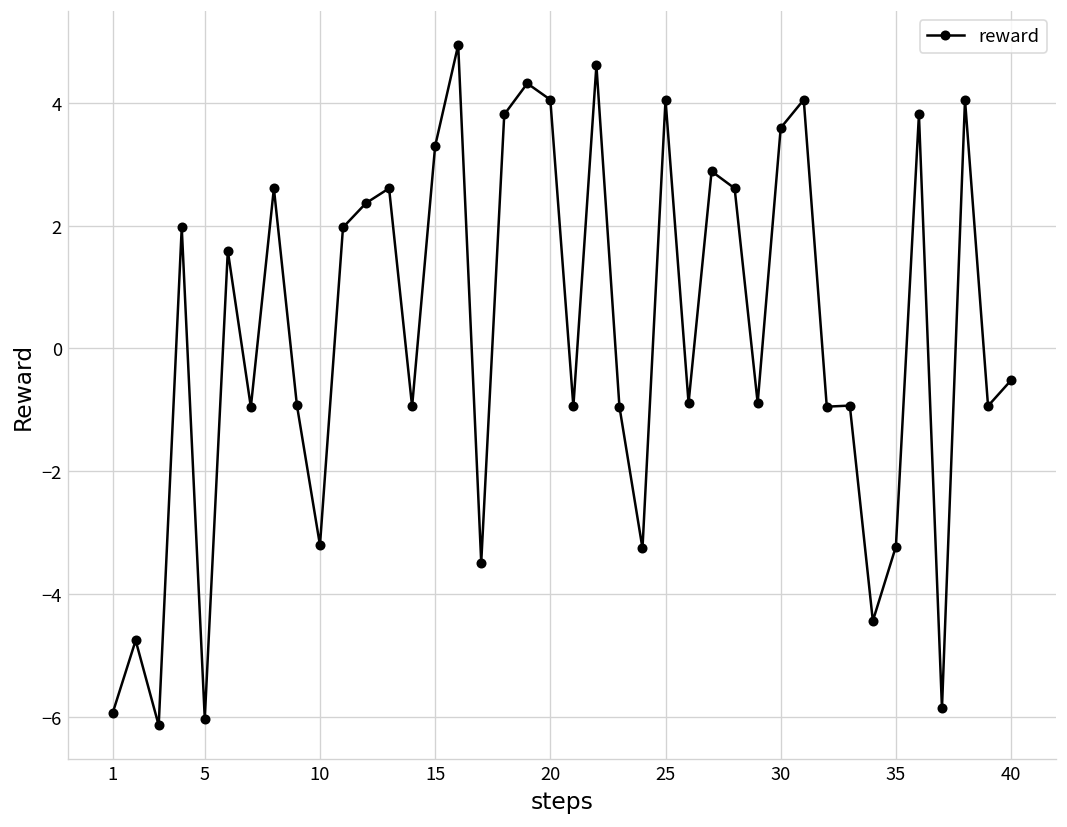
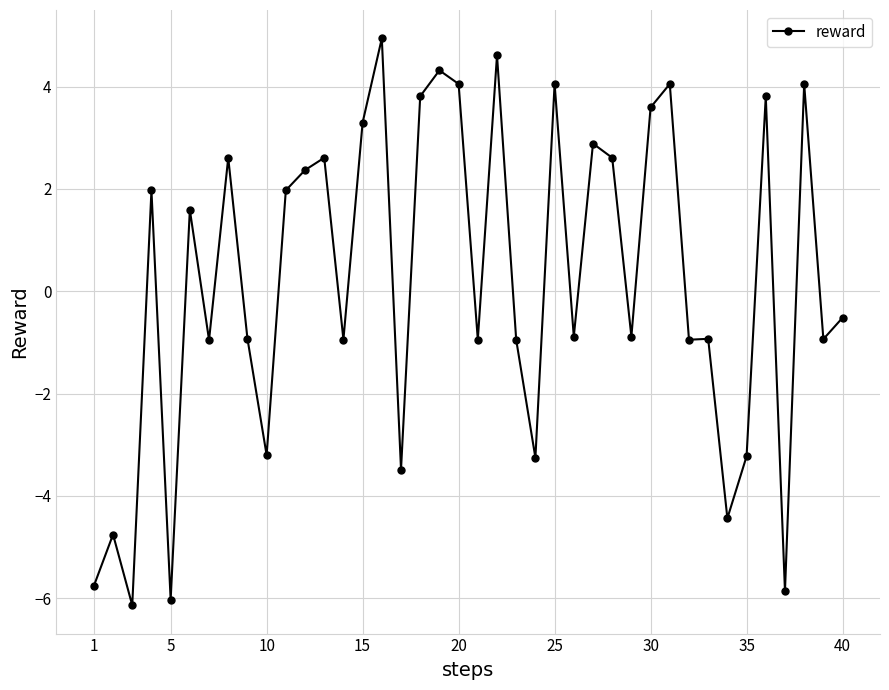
1: -5.9 -> -5.8
